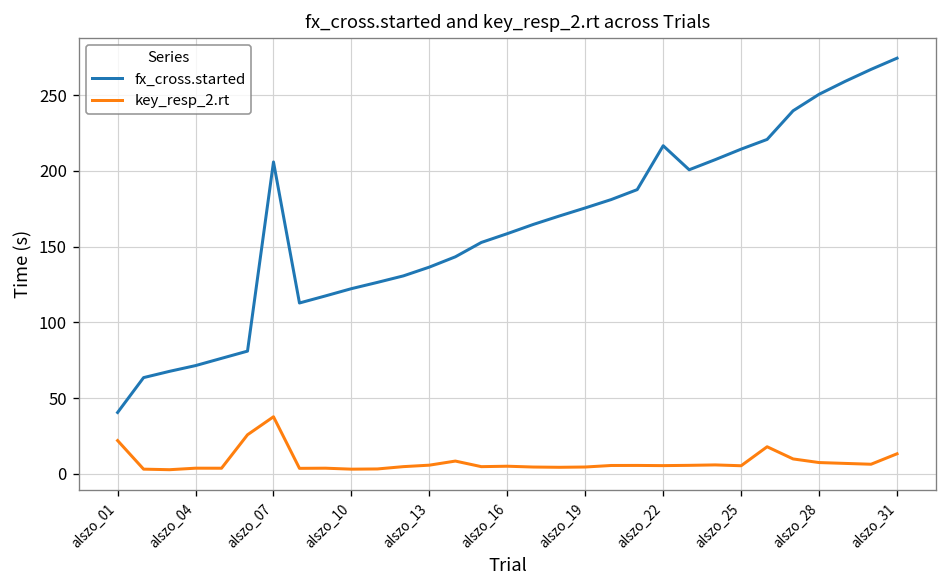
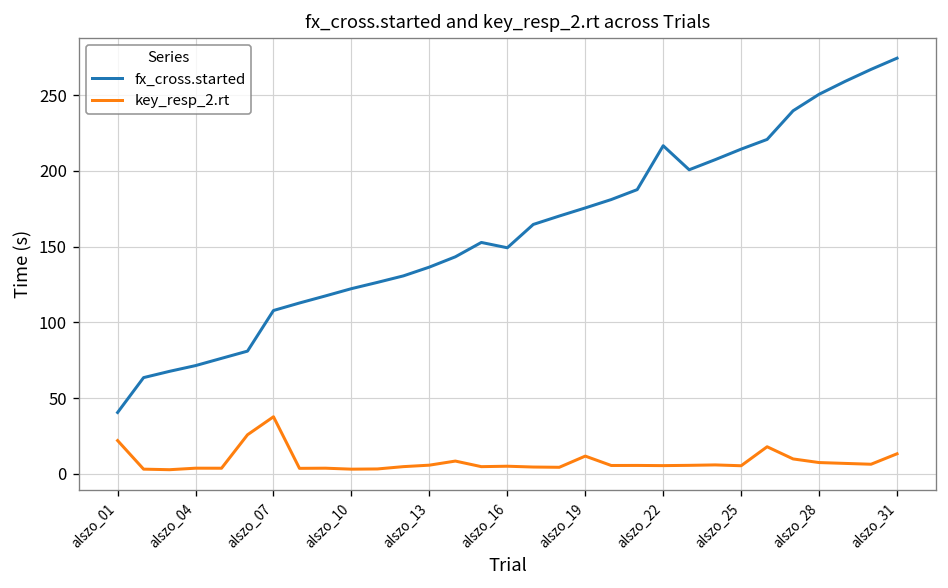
fx_cross.started, alszo_07: 206 -> 108
fx_cross.started, alszo_16: 159 -> 149
key_resp_2.rt, alszo_19: 5 -> 12
